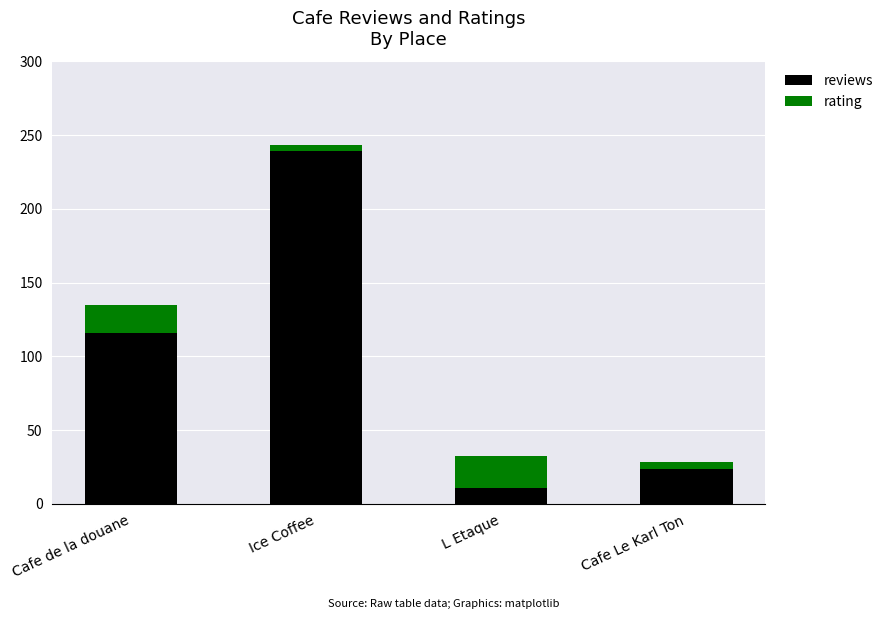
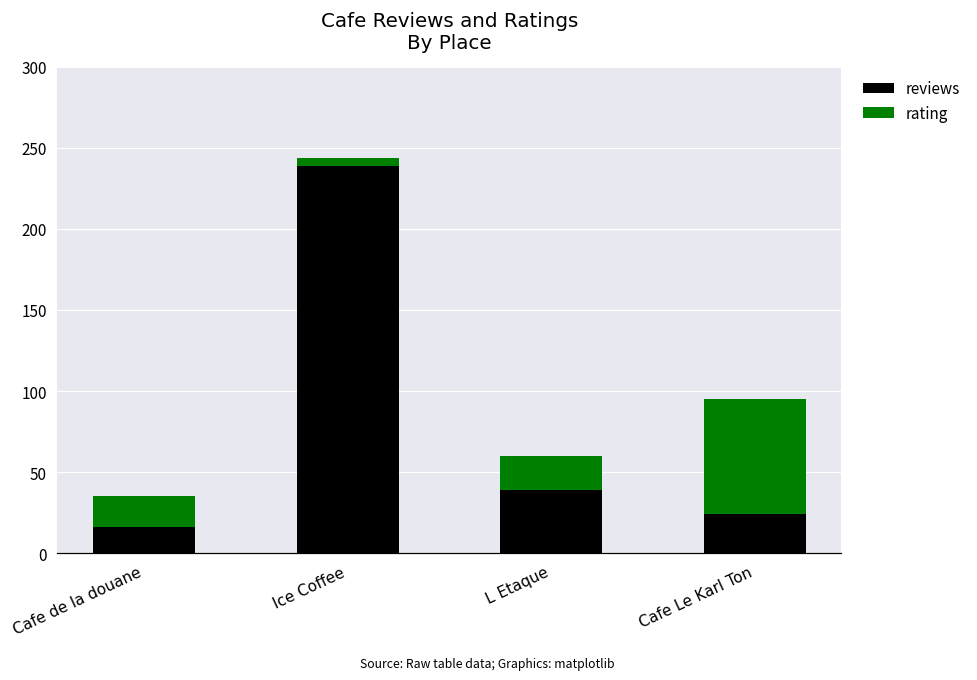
reviews, Cafe de la douane: 116 -> 16
reviews, L Etaque: 11 -> 39
rating, Cafe Le Karl Ton: 4 -> 71
